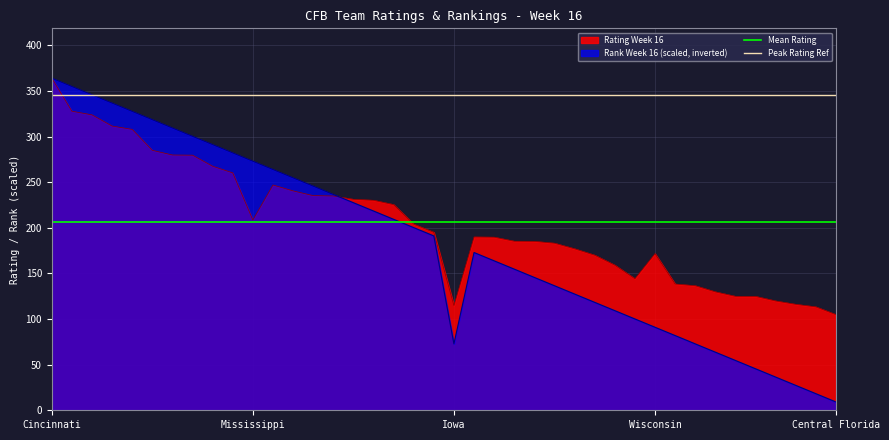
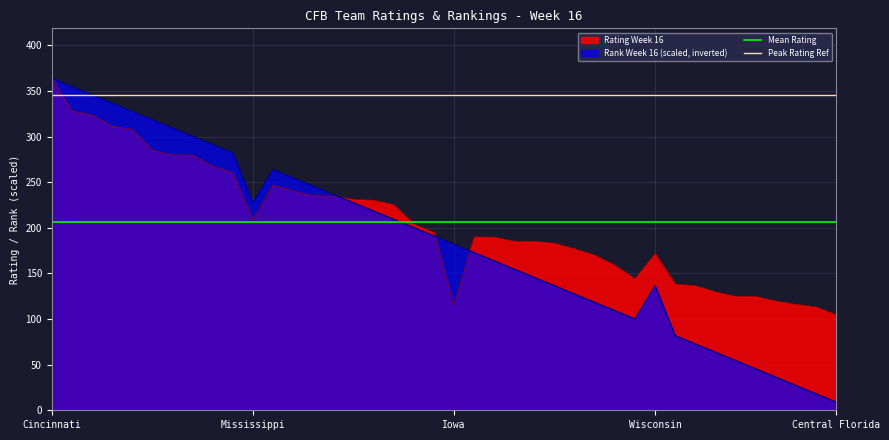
Rank Week 16 (scaled, inverted), Mississippi: 270 -> 230
Rank Week 16 (scaled, inverted), Iowa: 70 -> 180
Rank Week 16 (scaled, inverted), Wisconsin: 90 -> 140
